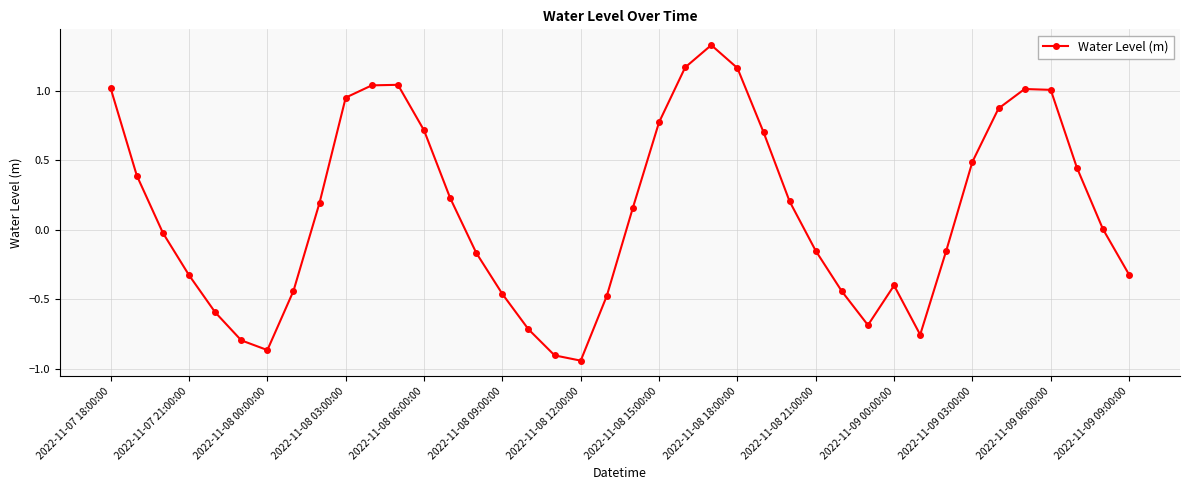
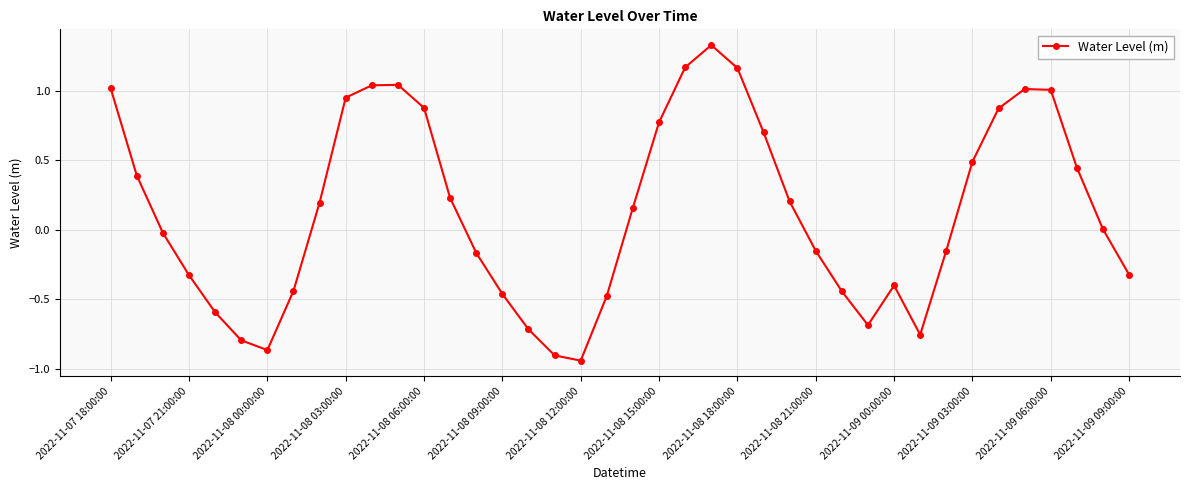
2022-11-08 06:00:00: 0.72 -> 0.88
